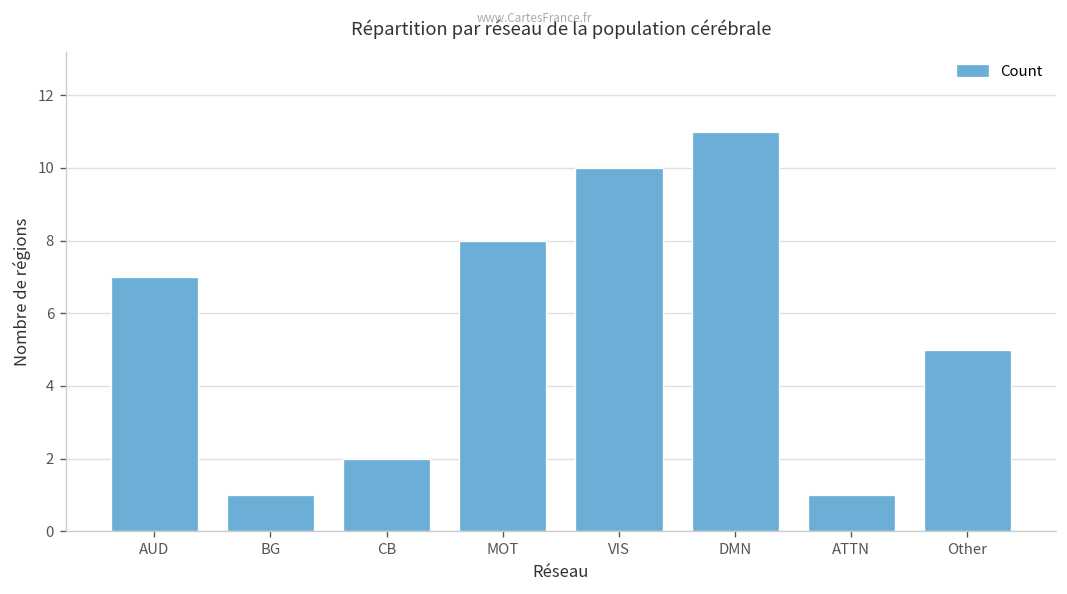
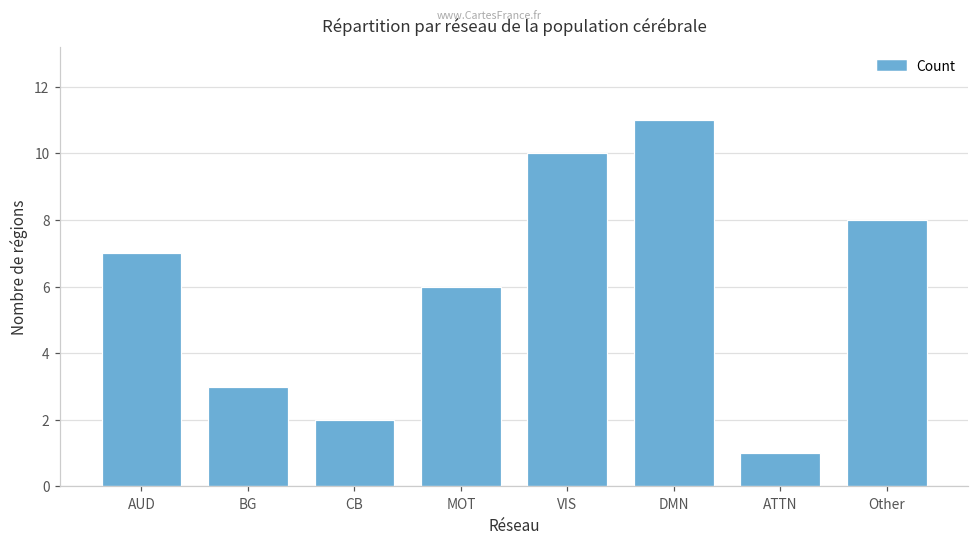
BG: 1 -> 3
MOT: 8 -> 6
Other: 5 -> 8
